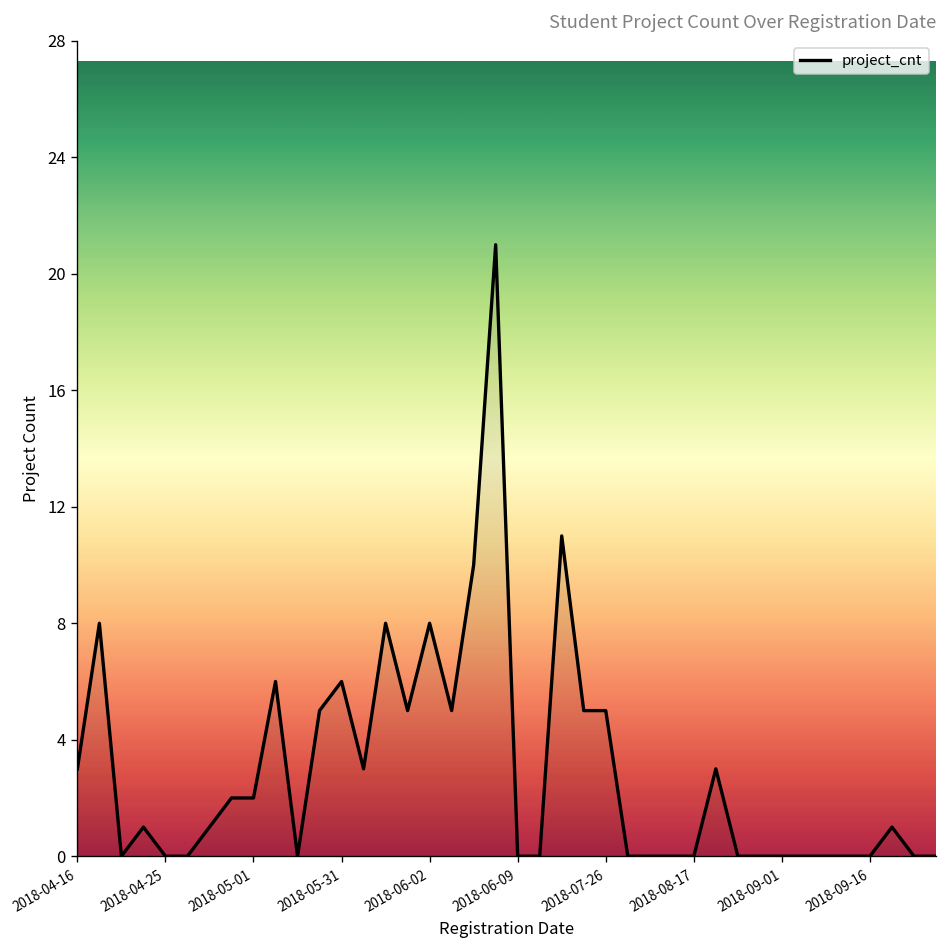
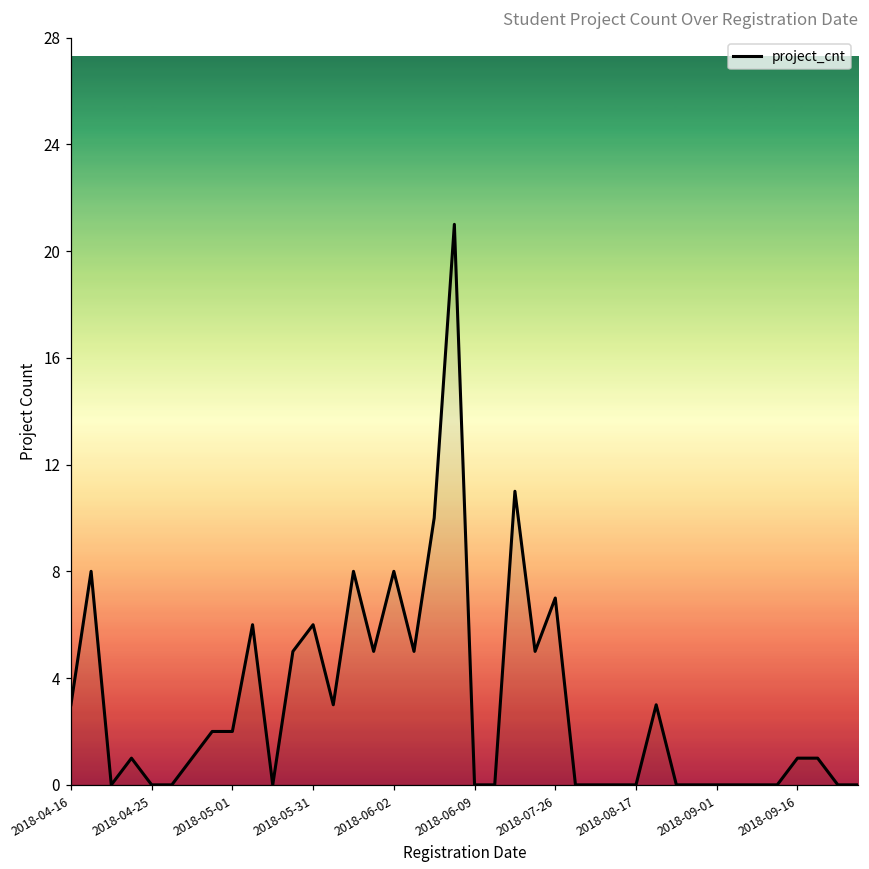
2018-07-26: 5 -> 7
2018-09-16: 0 -> 1
